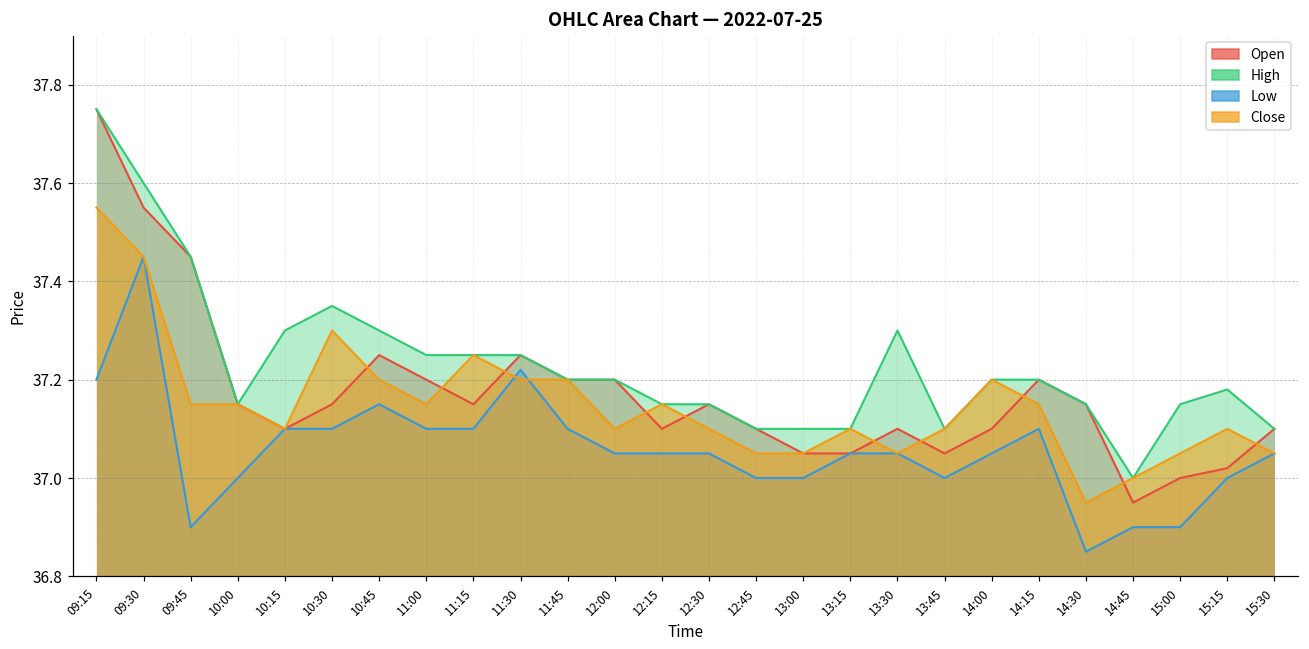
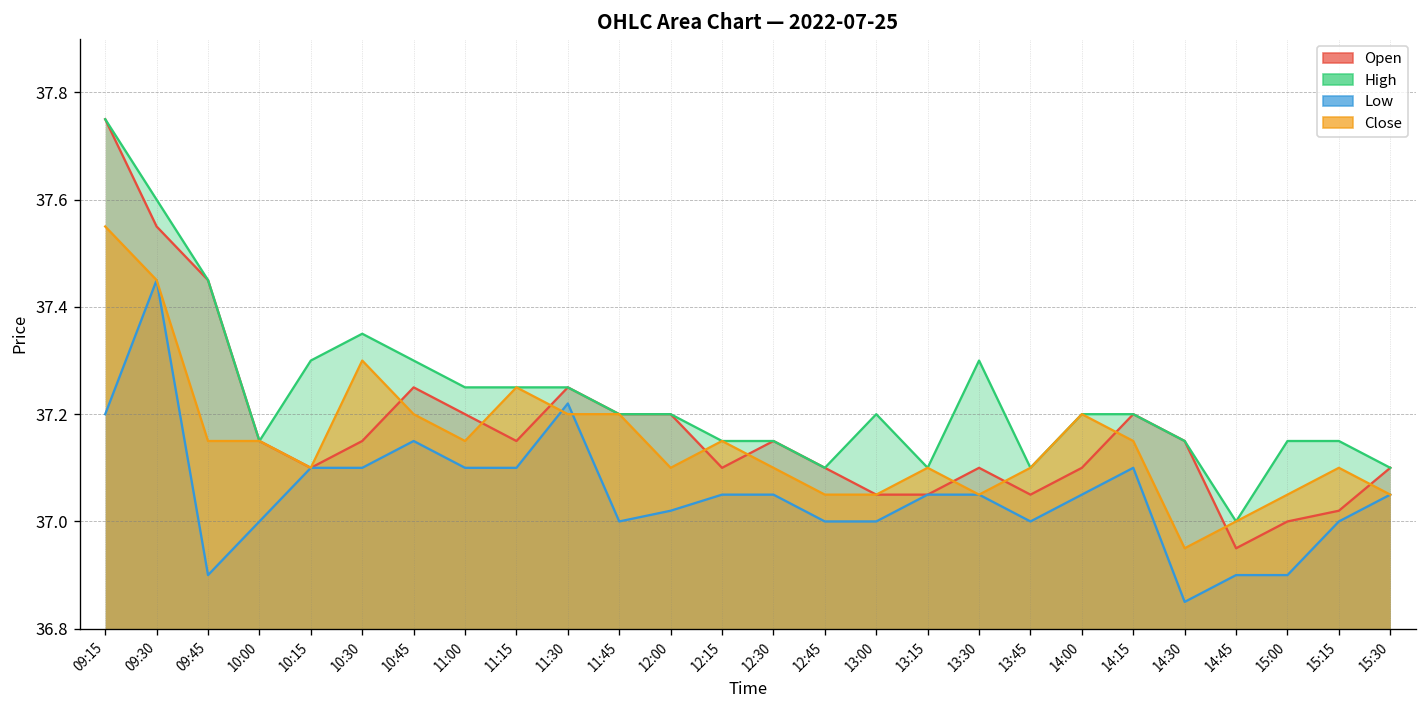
Low, 11:45: 37.1 -> 37.0
Low, 12:00: 37.05 -> 37.02
High, 13:00: 37.1 -> 37.2
High, 15:15: 37.18 -> 37.15
